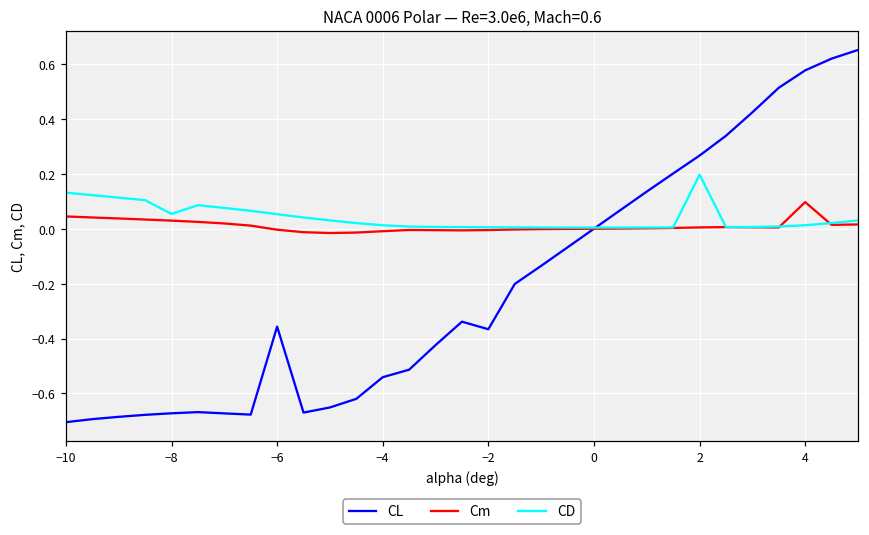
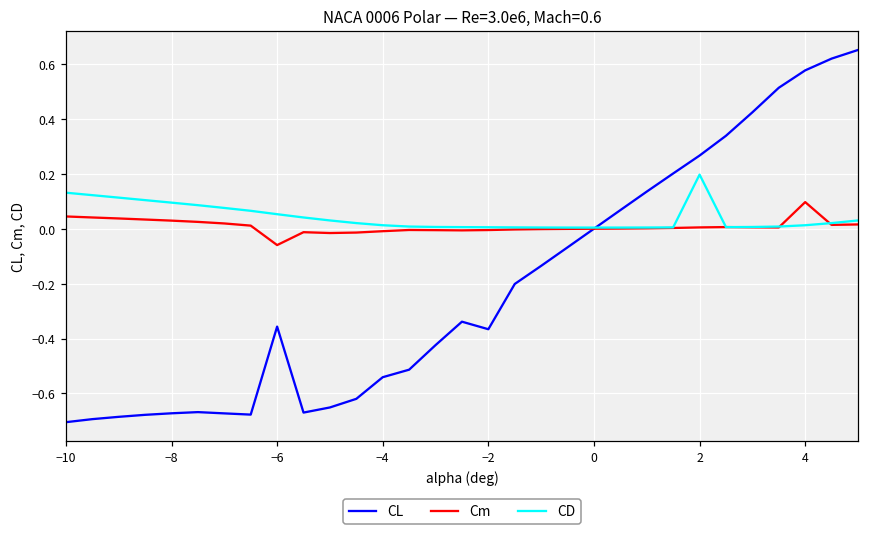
CD, −8: 0.05 -> 0.10
Cm, −6: 0.00 -> -0.06
